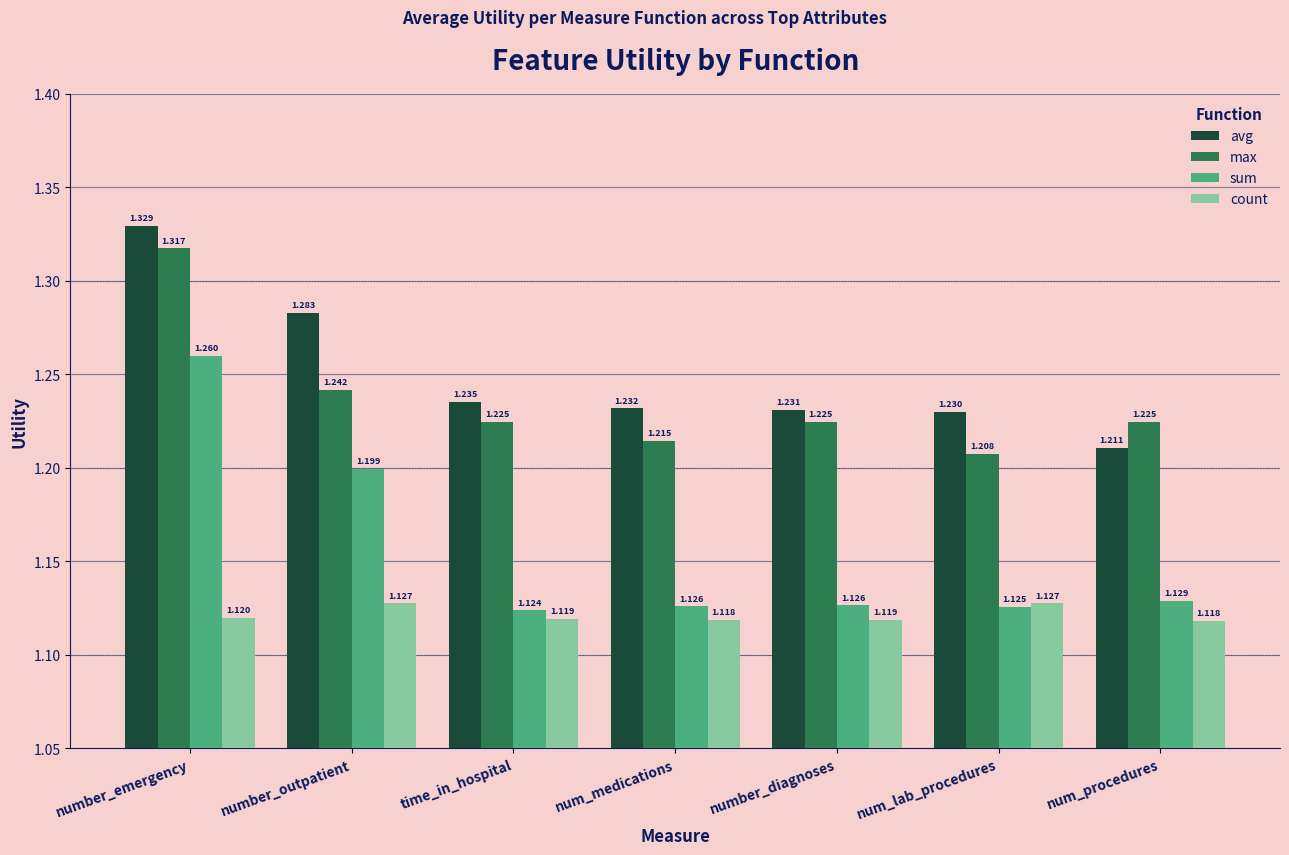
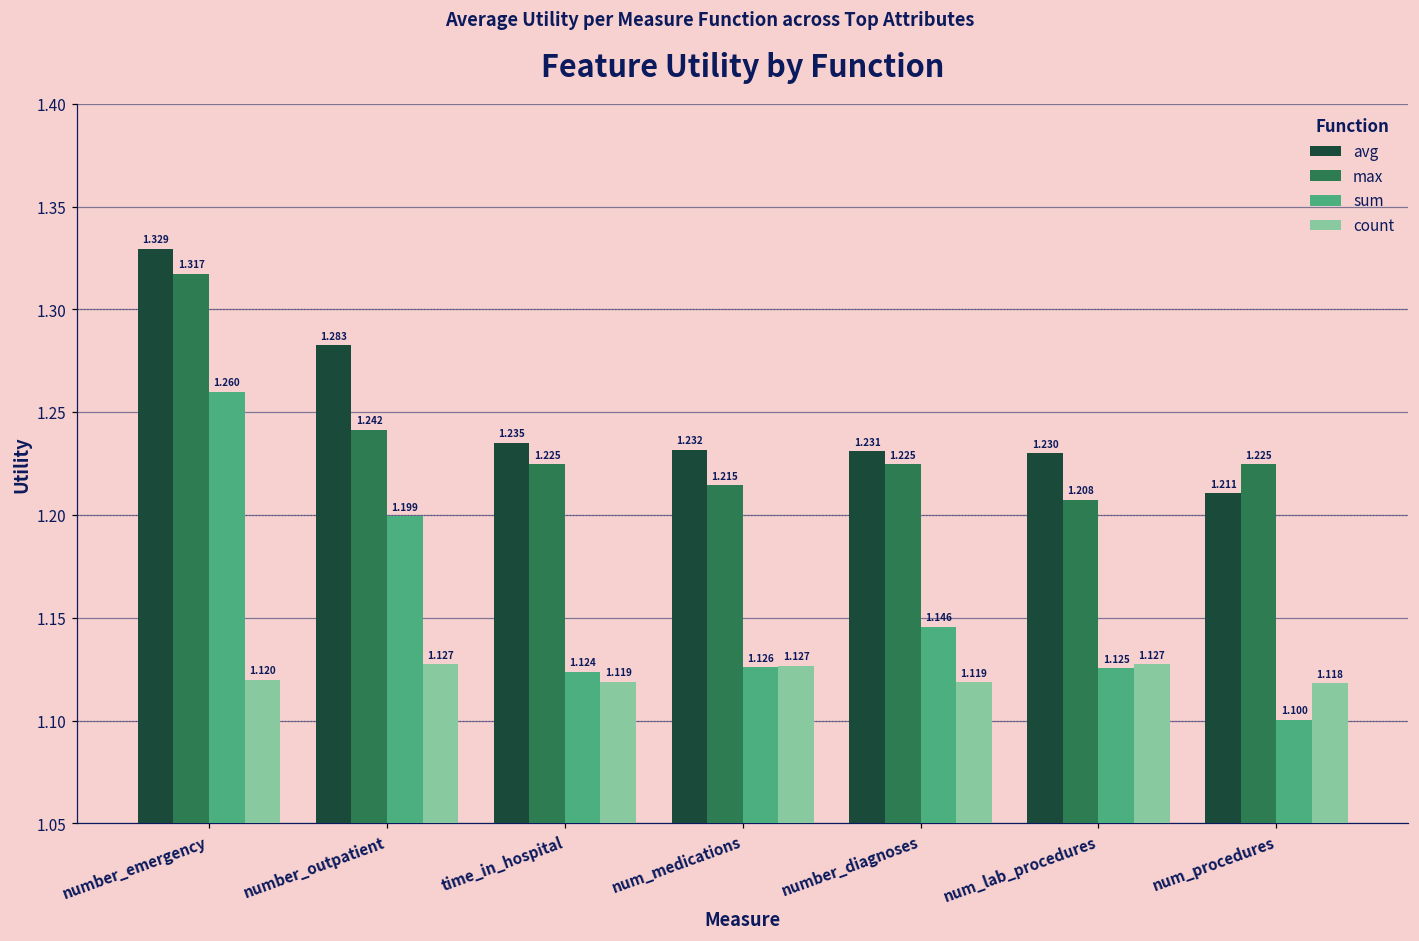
count, num_medications: 1.118 -> 1.127
sum, number_diagnoses: 1.126 -> 1.146
sum, num_procedures: 1.129 -> 1.100
